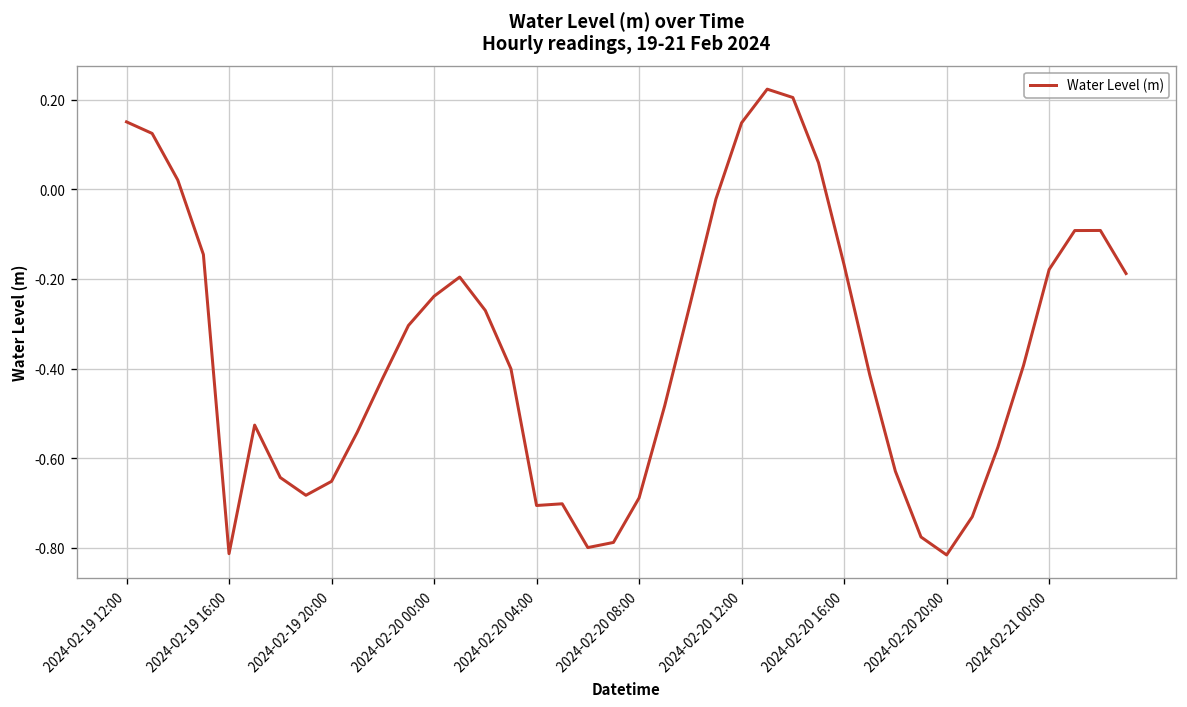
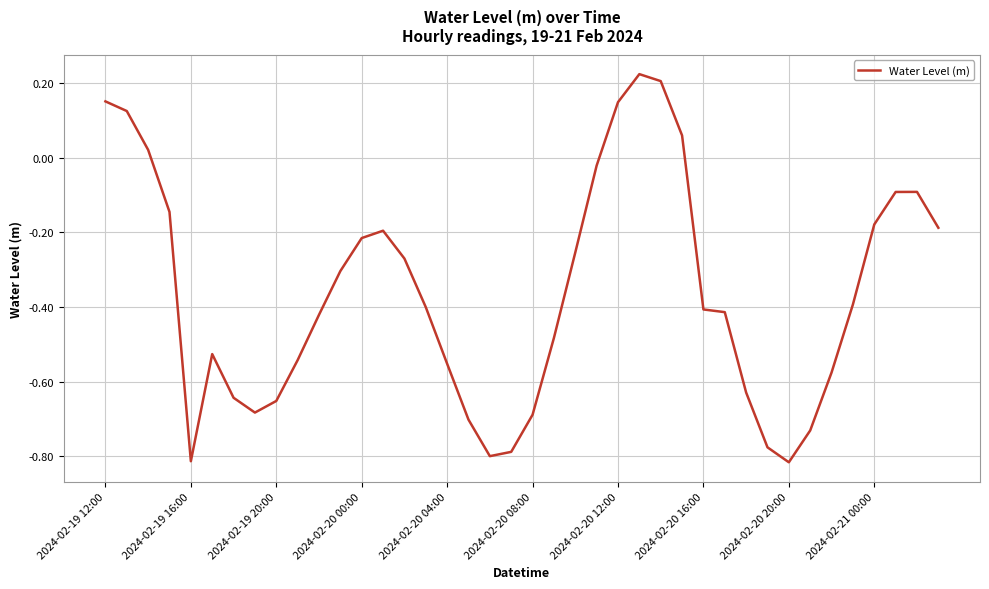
2024-02-20 00:00: -0.24 -> -0.22
2024-02-20 04:00: -0.71 -> -0.55
2024-02-20 16:00: -0.17 -> -0.41
